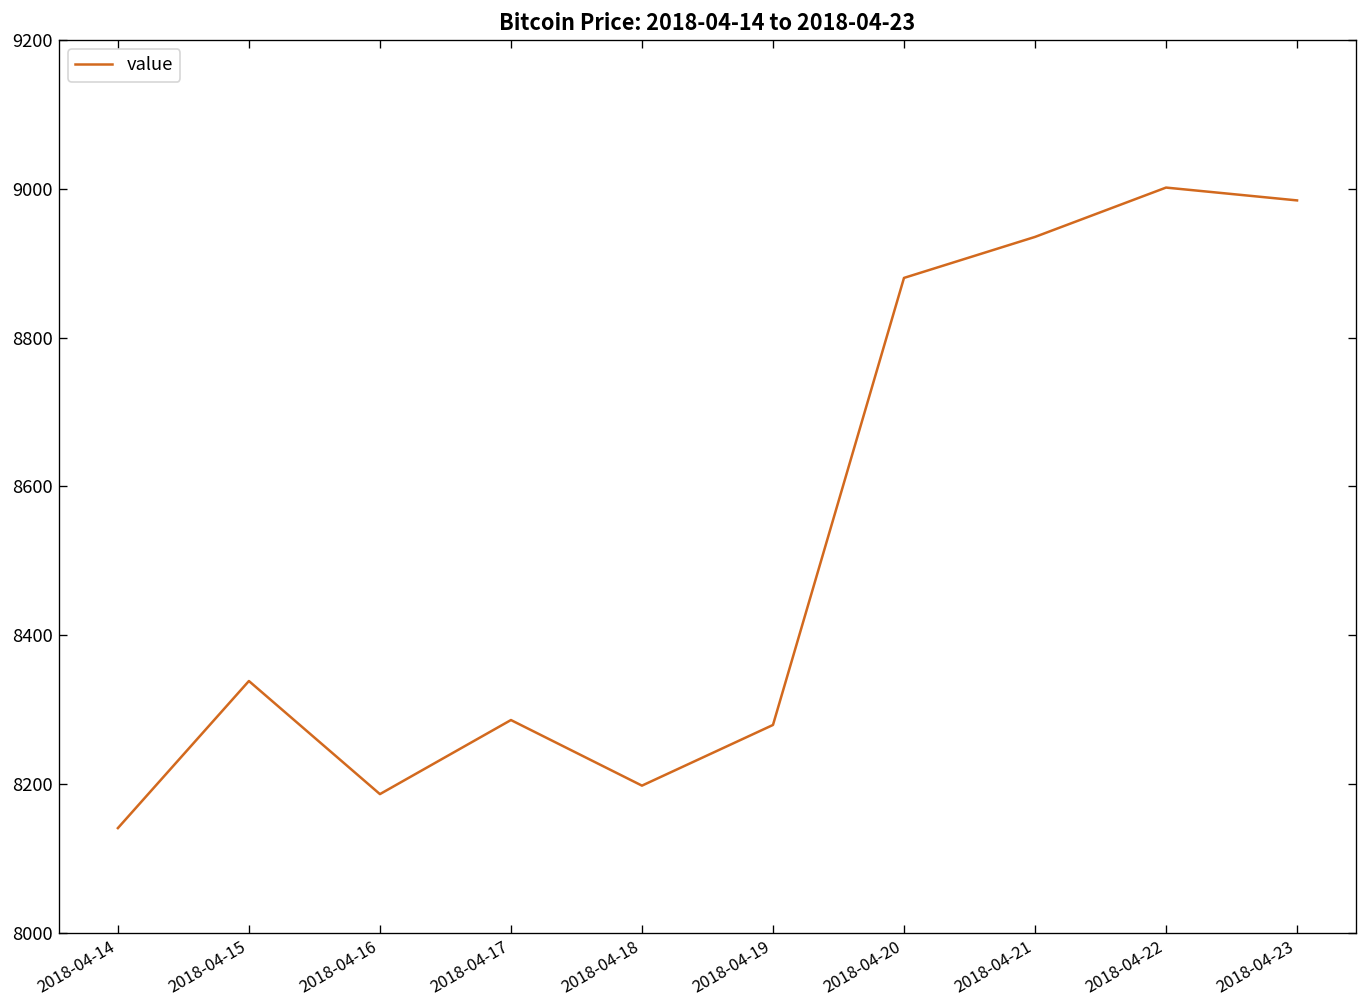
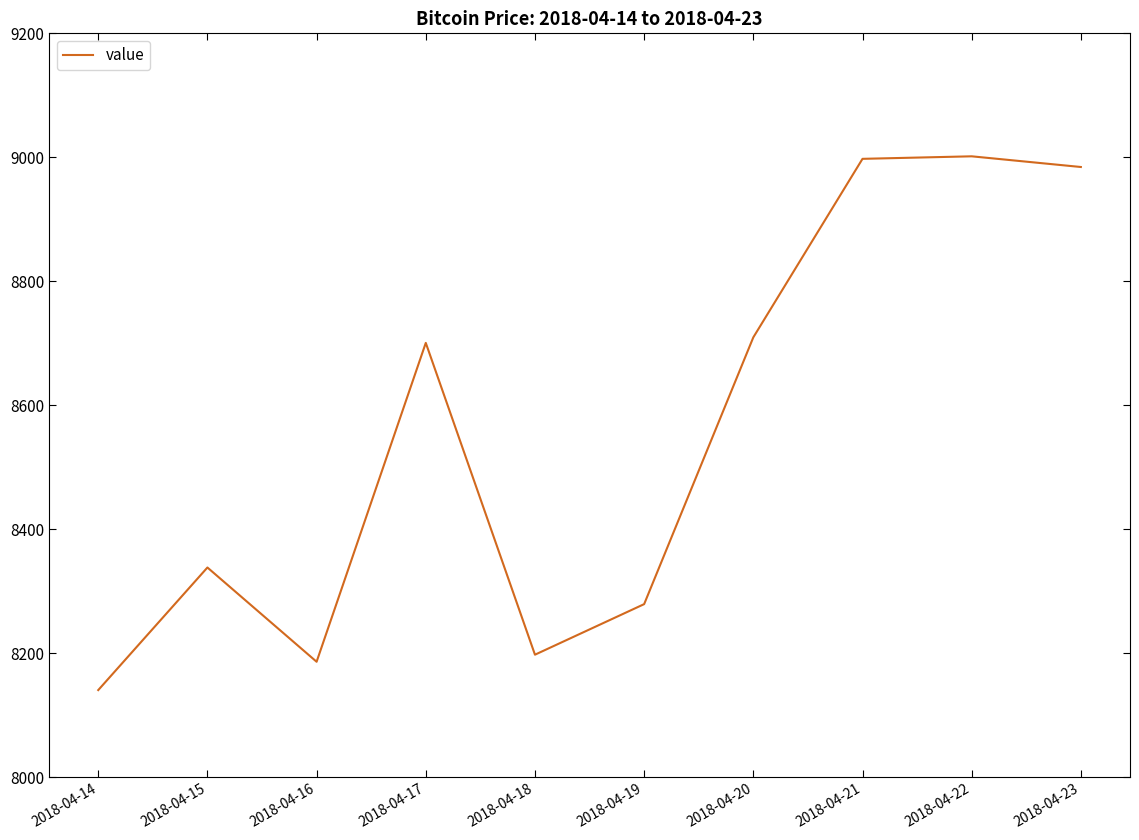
2018-04-17: 8290 -> 8700
2018-04-20: 8880 -> 8710
2018-04-21: 8940 -> 9000
